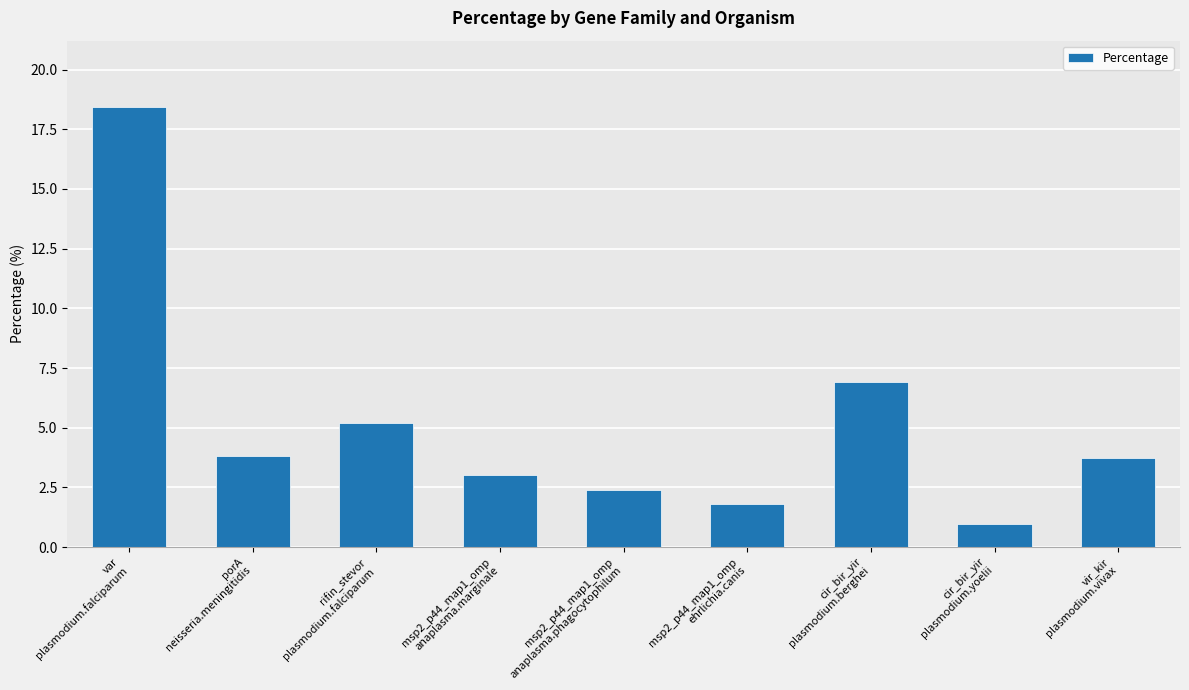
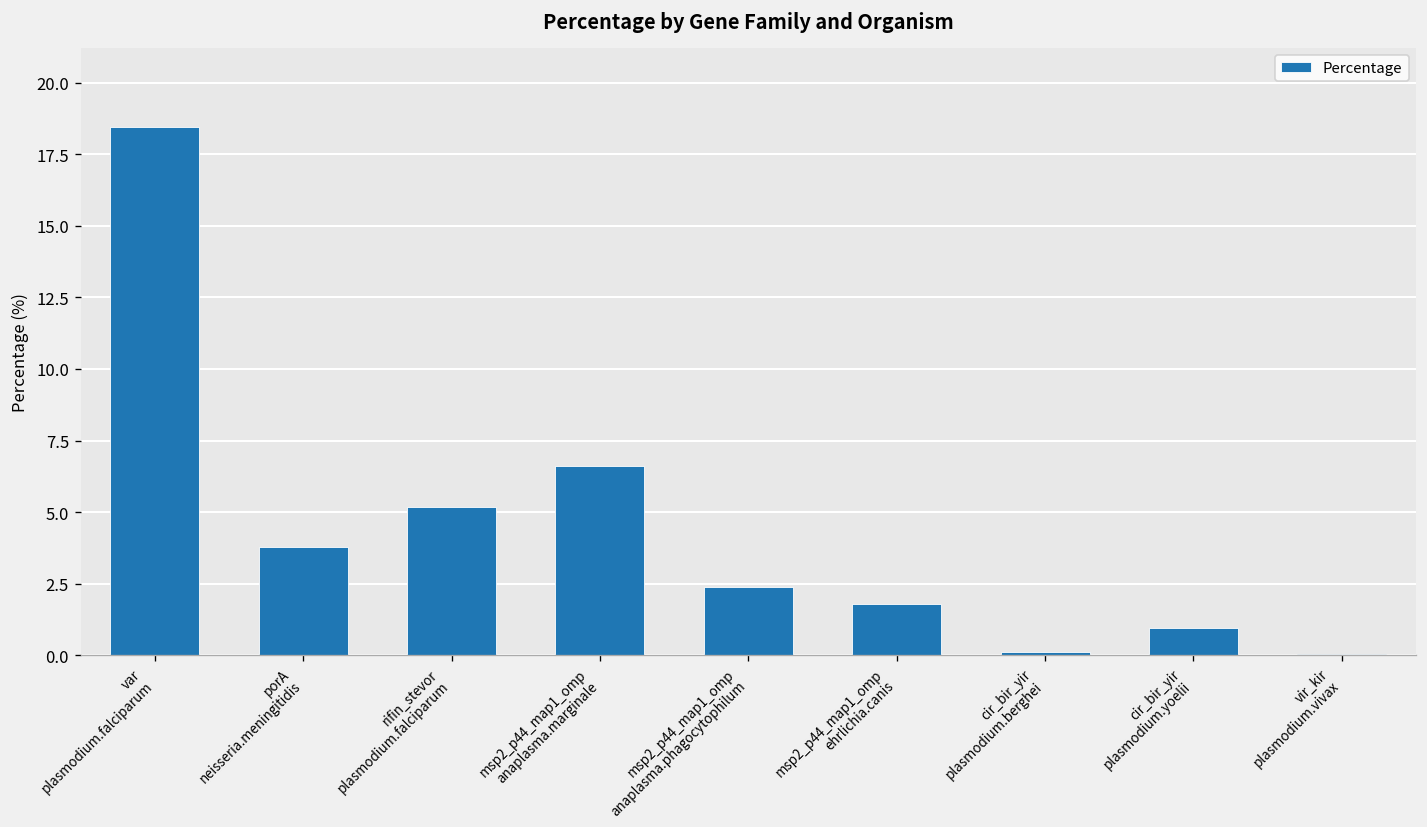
msp2_p44_map1_omp anaplasma.marginale: 3.0 -> 6.6
cir_bir_yir plasmodium.berghei: 6.9 -> 0.1
vir_kir plasmodium.vivax: 3.7 -> 0.0
